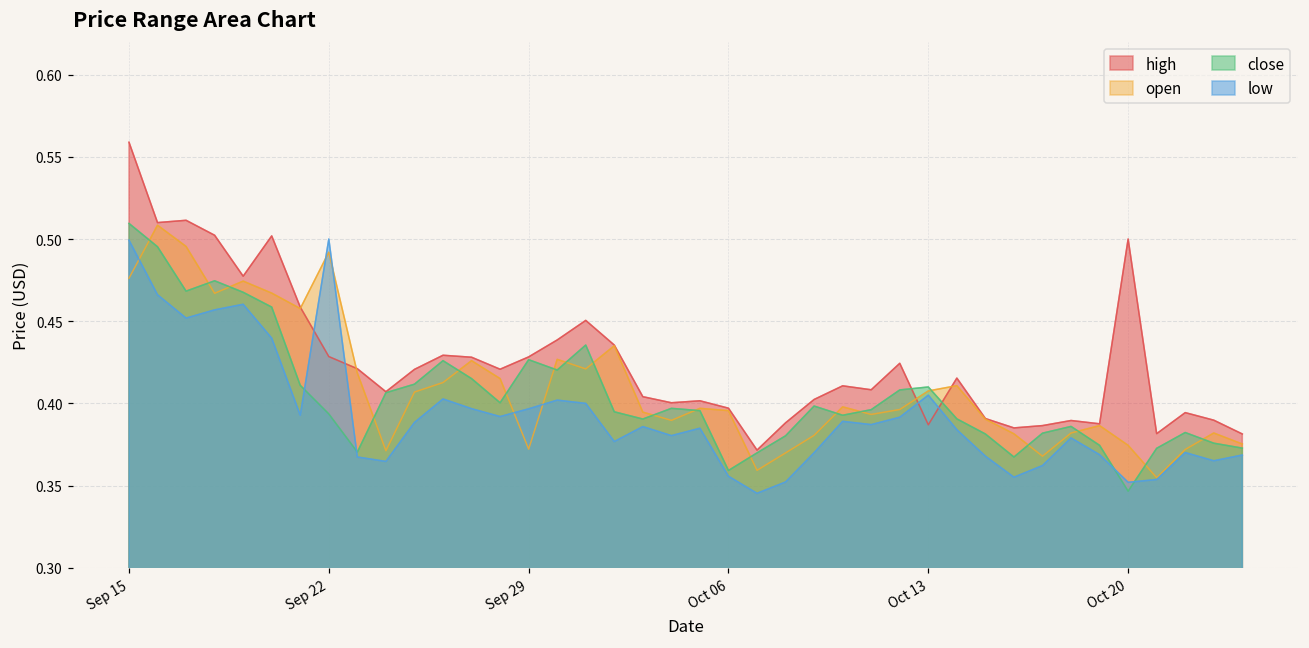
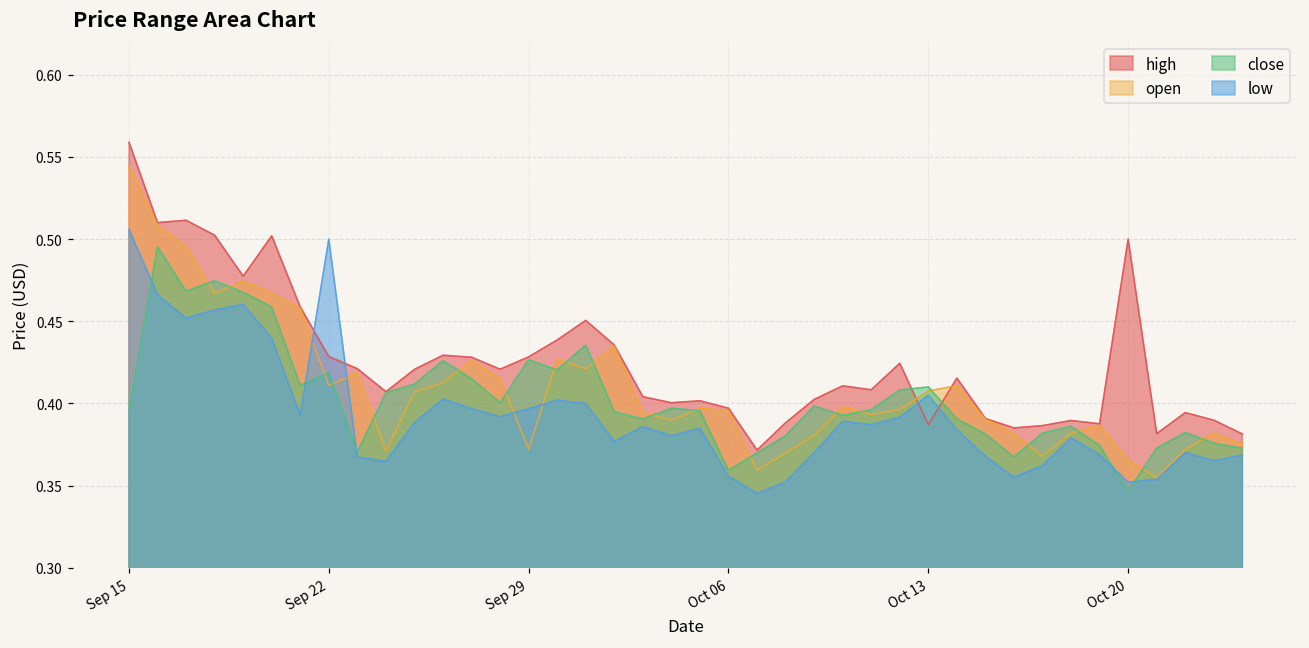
open, Sep 15: 0.476 -> 0.545
close, Sep 15: 0.510 -> 0.396
low, Sep 15: 0.499 -> 0.506
open, Sep 22: 0.492 -> 0.411
close, Sep 22: 0.394 -> 0.419
open, Oct 20: 0.375 -> 0.366
